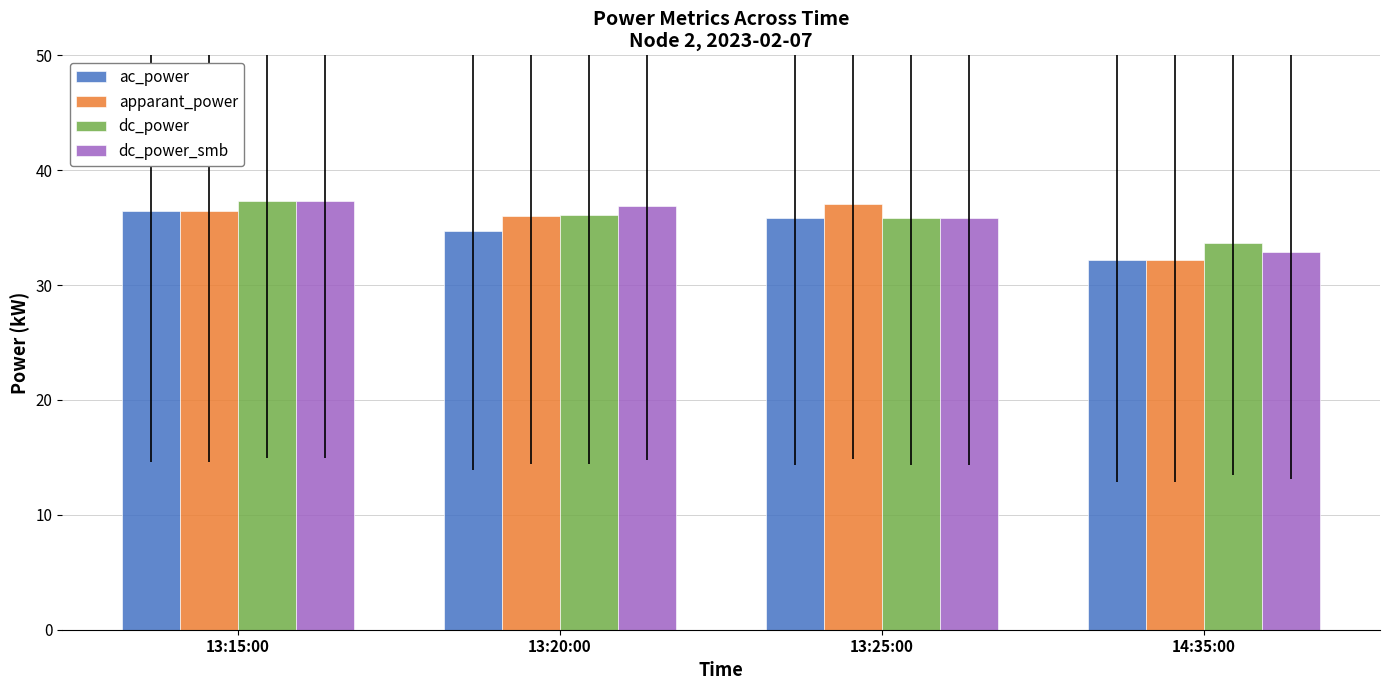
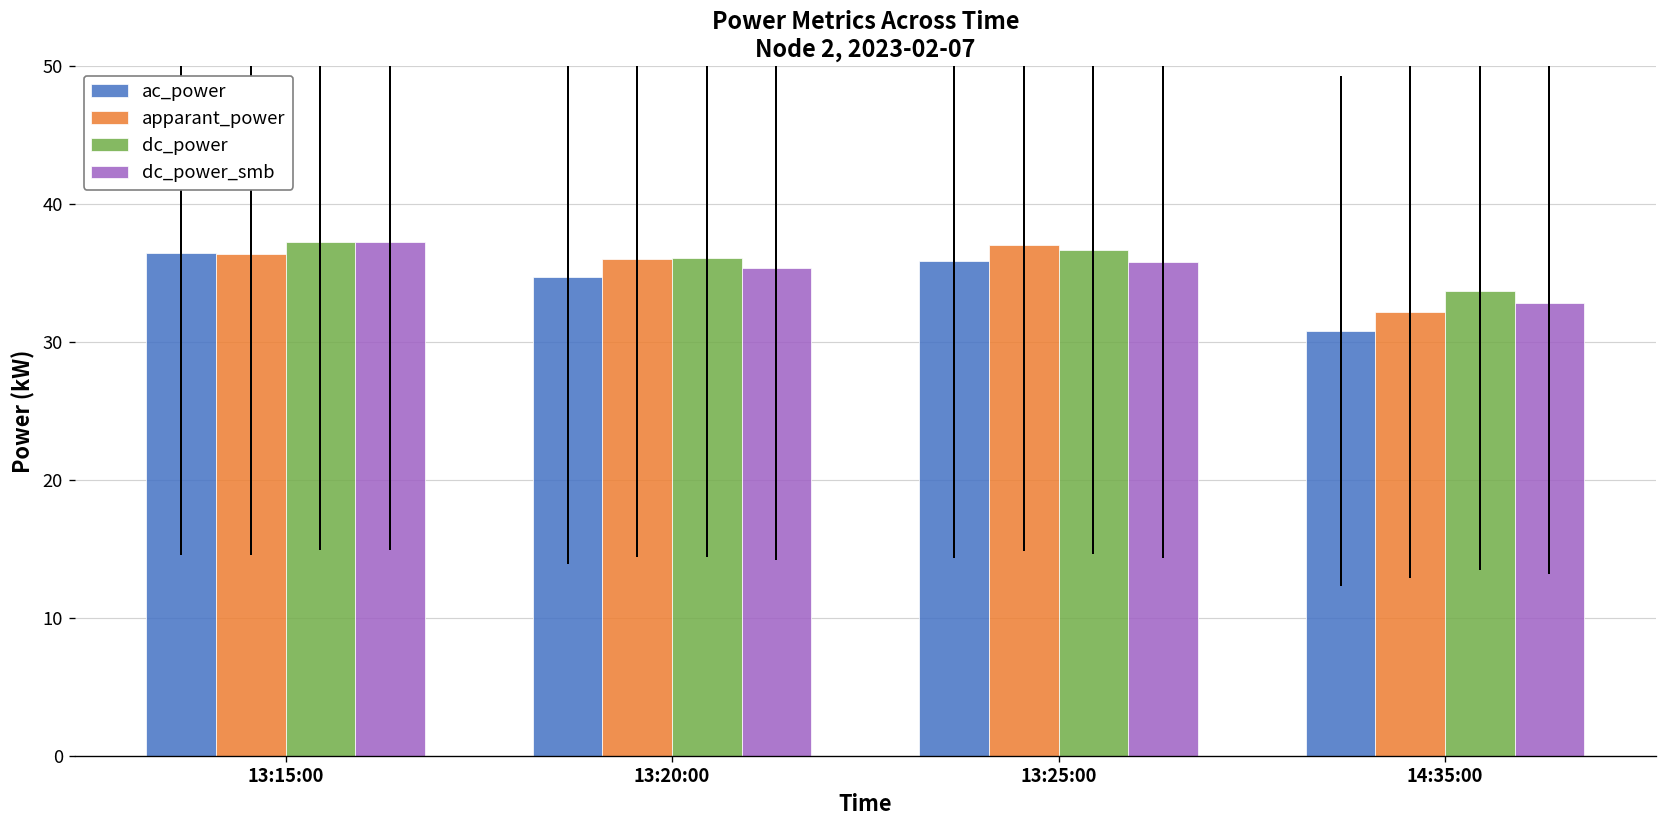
dc_power_smb, 13:20:00: 36.9 -> 35.4
dc_power, 13:25:00: 35.9 -> 36.7
ac_power, 14:35:00: 32.2 -> 30.8
